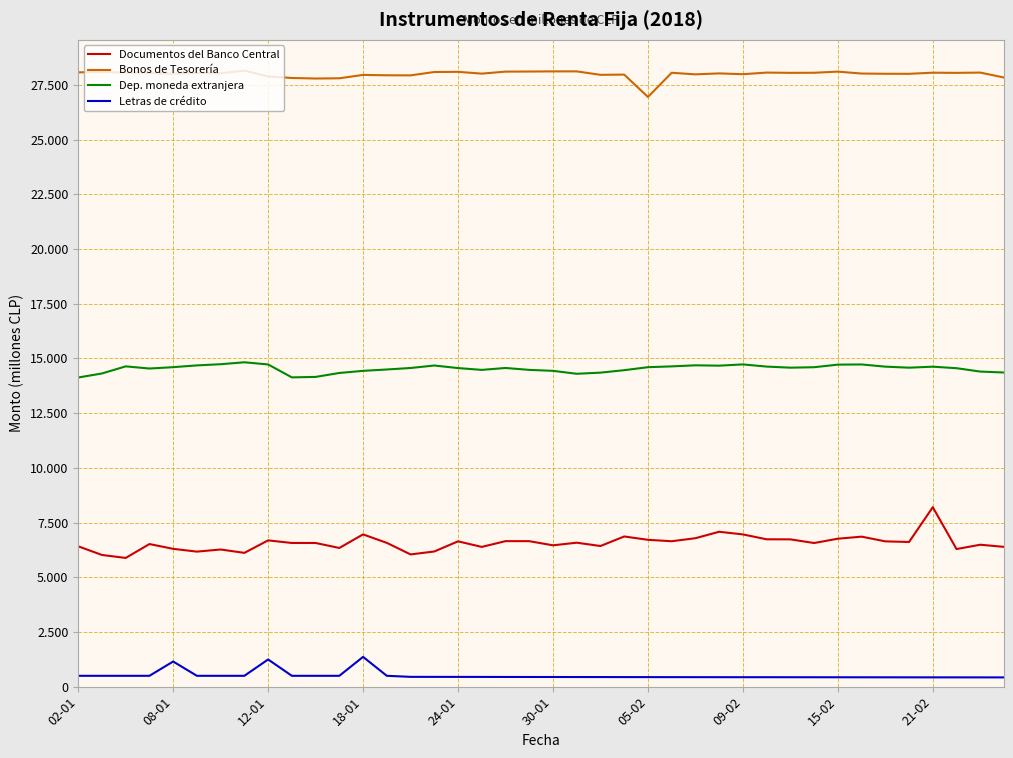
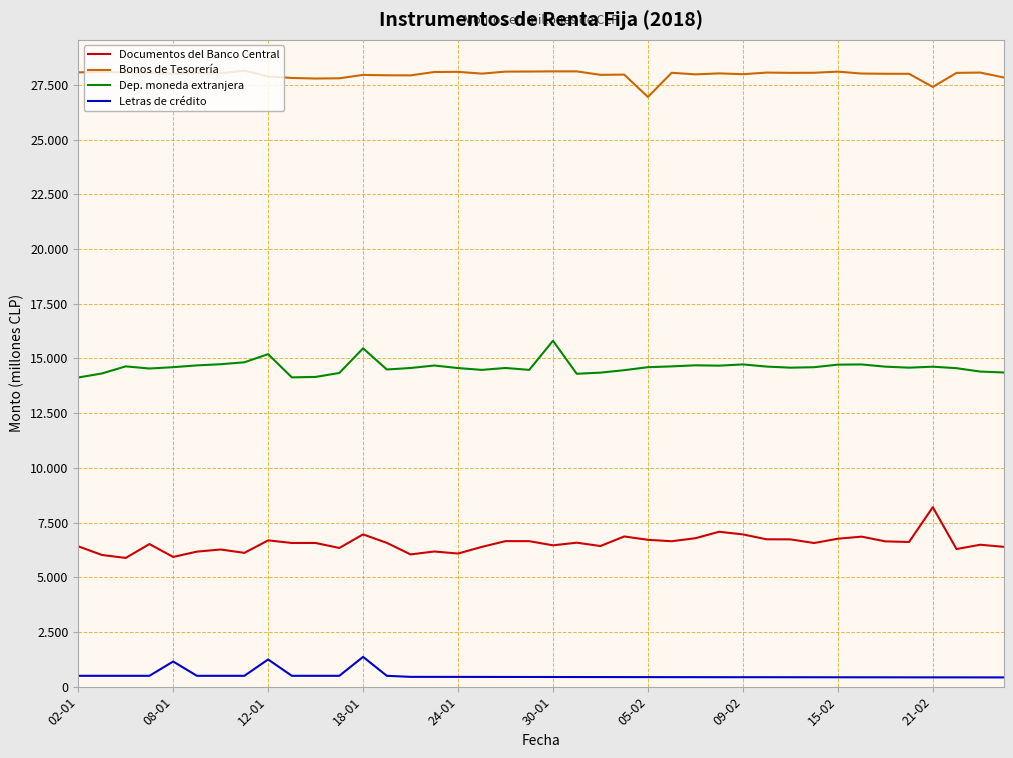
Documentos del Banco Central, 08-01: 6.3 -> 5.9
Dep. moneda extranjera, 12-01: 14.7 -> 15.2
Dep. moneda extranjera, 18-01: 14.4 -> 15.5
Documentos del Banco Central, 24-01: 6.6 -> 6.1
Dep. moneda extranjera, 30-01: 14.4 -> 15.8
Bonos de Tesorería, 21-02: 28.1 -> 27.4
